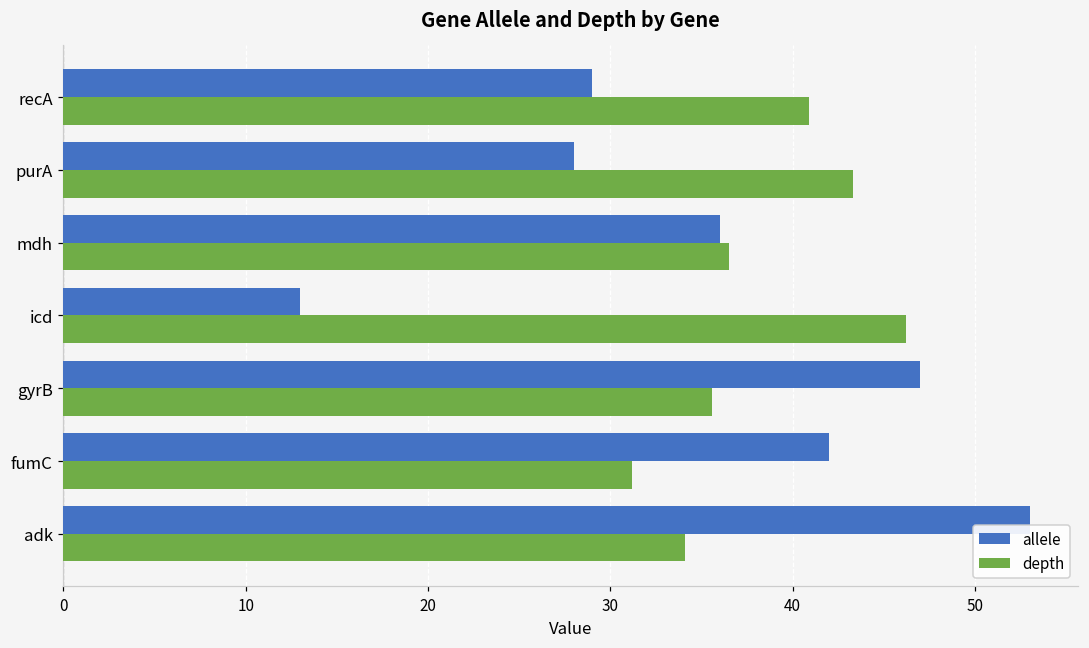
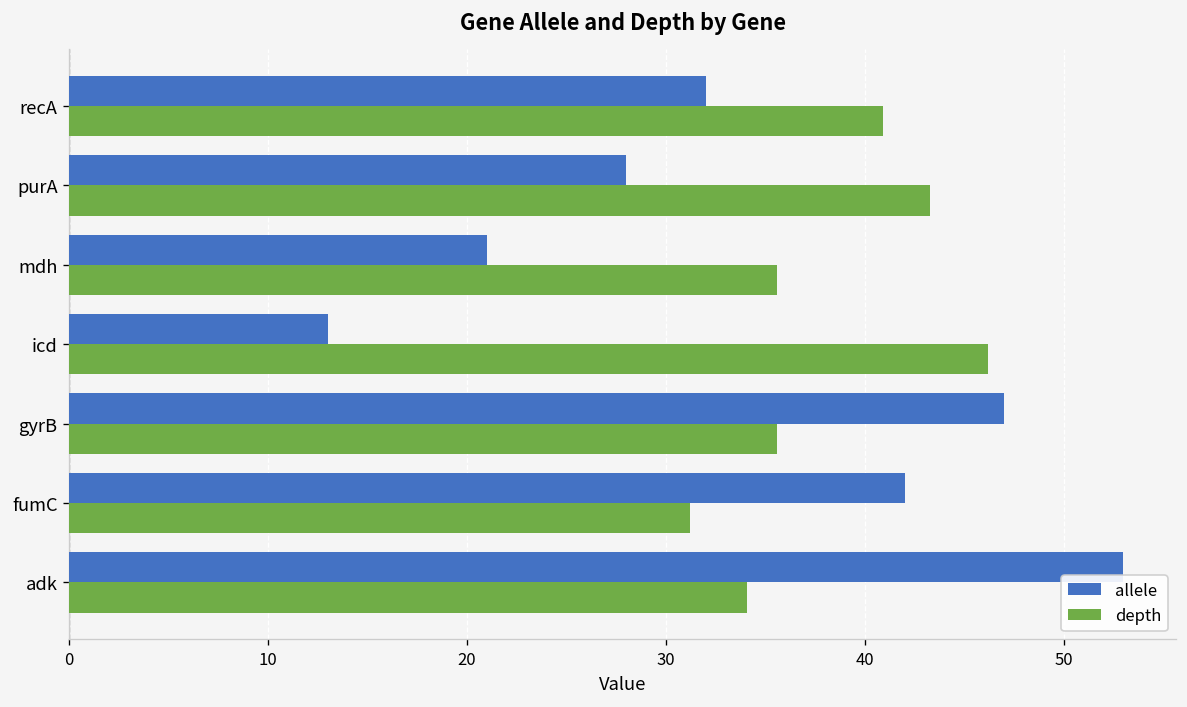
allele, recA: 29 -> 32
allele, mdh: 36 -> 21
depth, mdh: 36.5 -> 35.6
